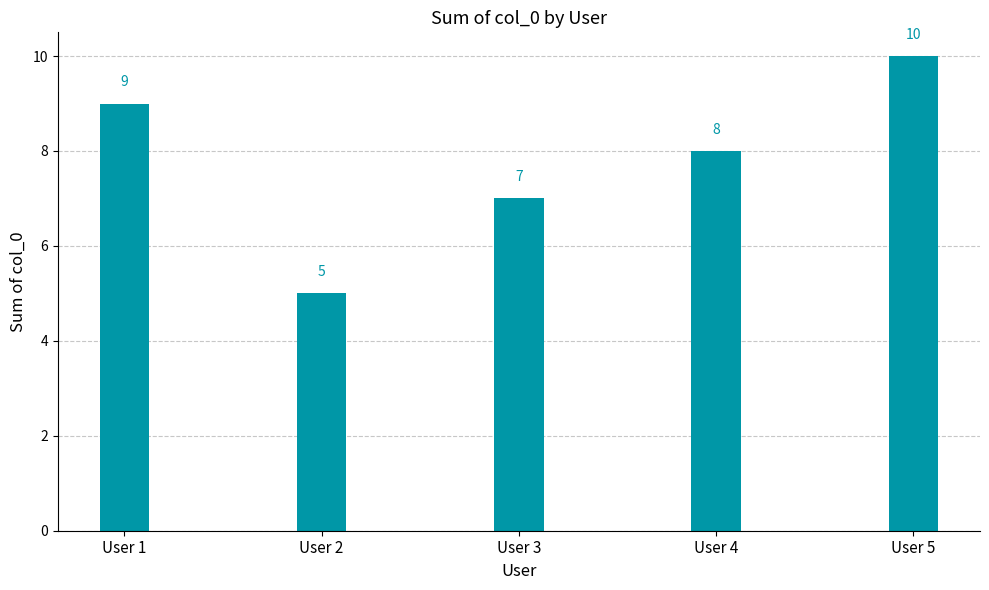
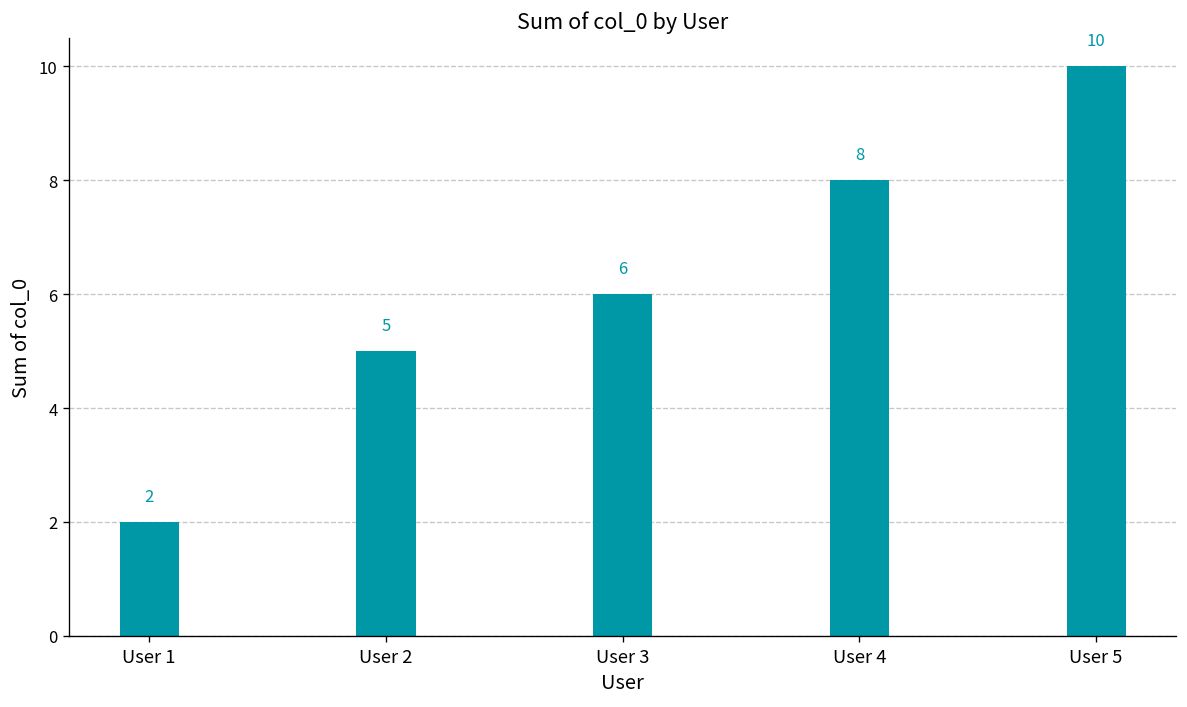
User 1: 9 -> 2
User 3: 7 -> 6
